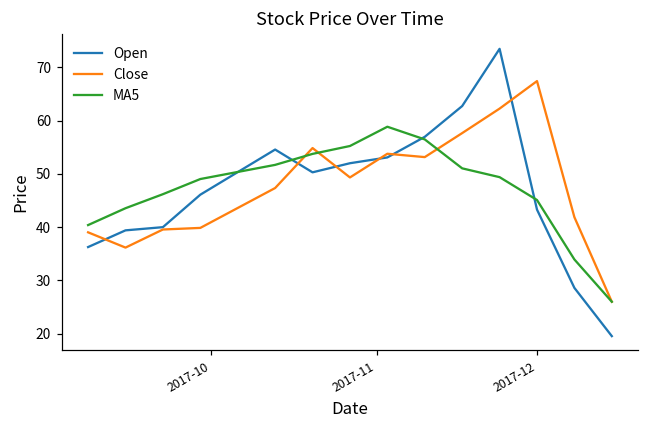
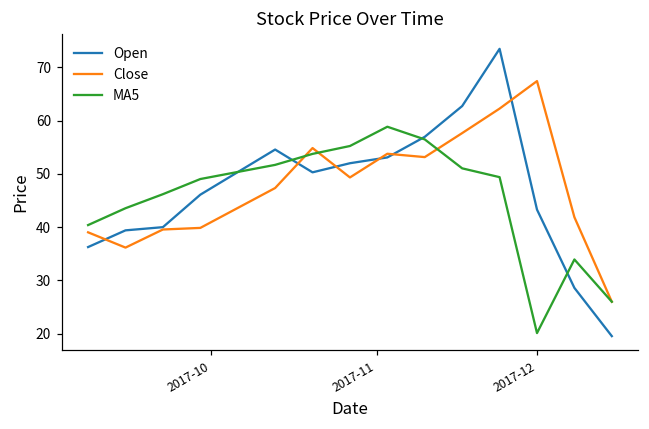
MA5, 2017-12: 45 -> 20
